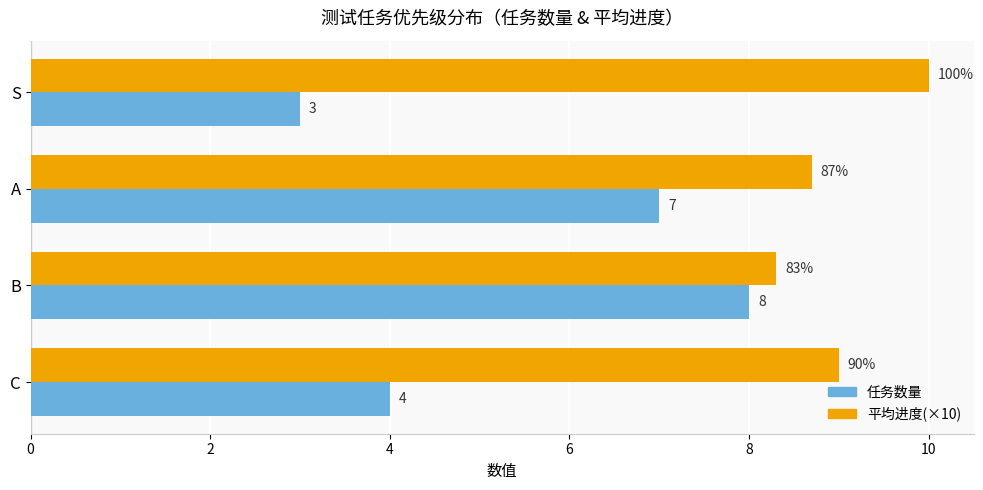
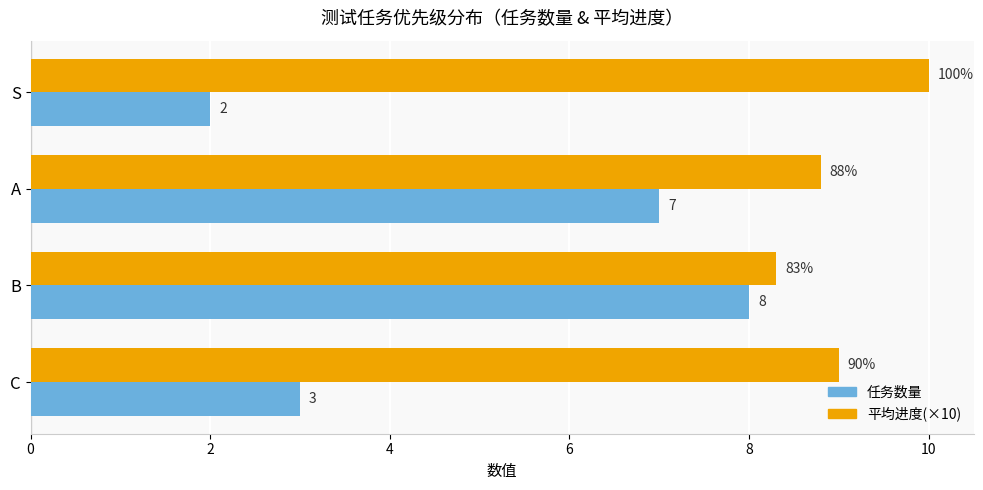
任务数量, S: 3 -> 2
平均进度(×10), A: 87% -> 88%
任务数量, C: 4 -> 3
